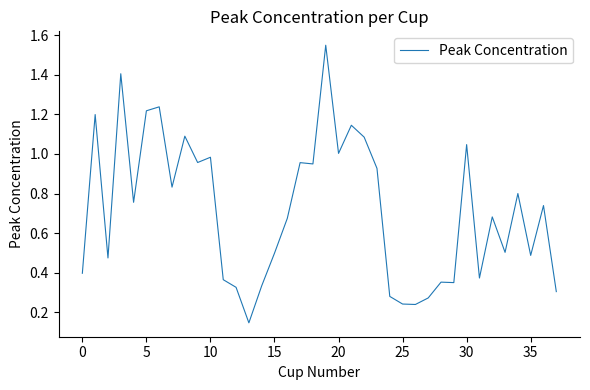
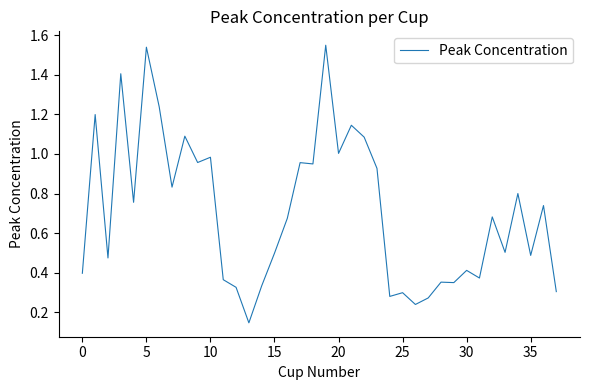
5: 1.22 -> 1.54
25: 0.24 -> 0.30
30: 1.05 -> 0.41
